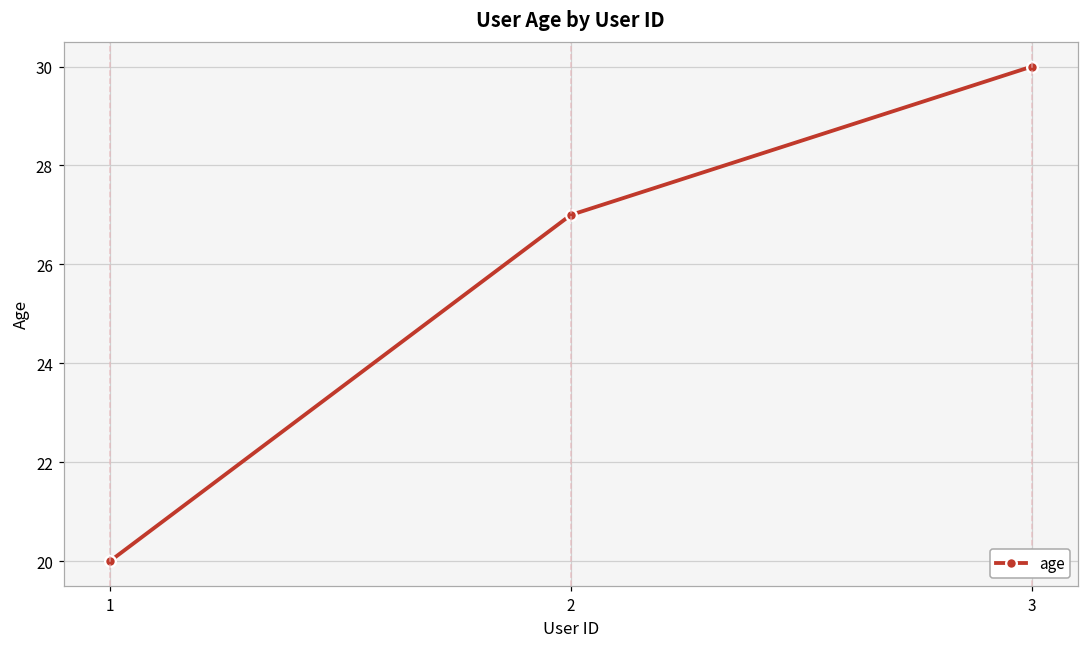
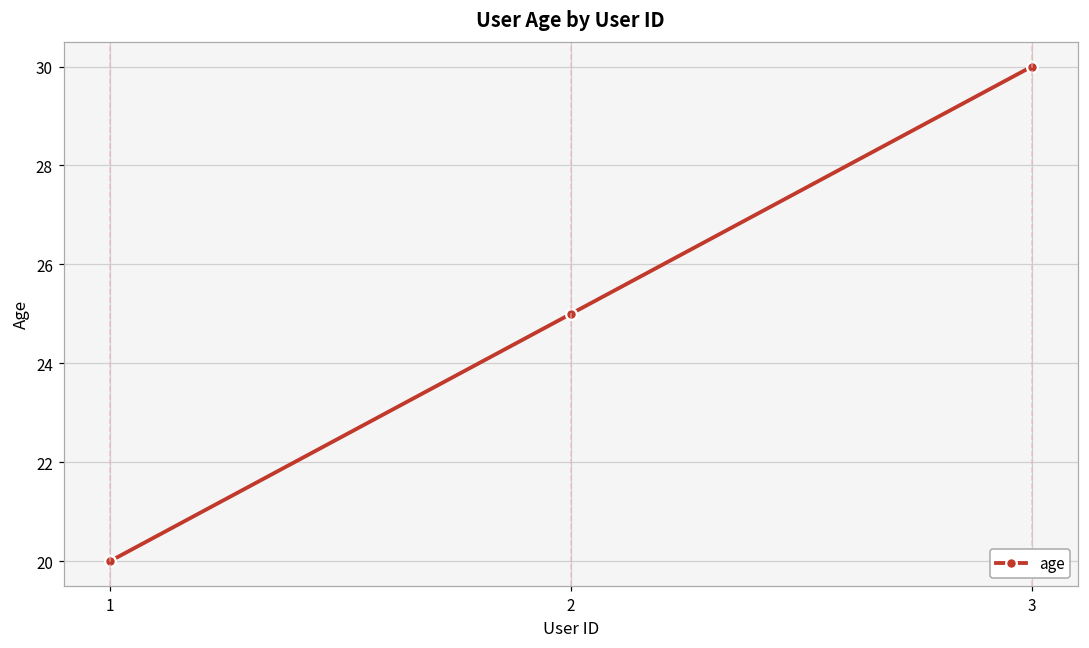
2: 27 -> 25
